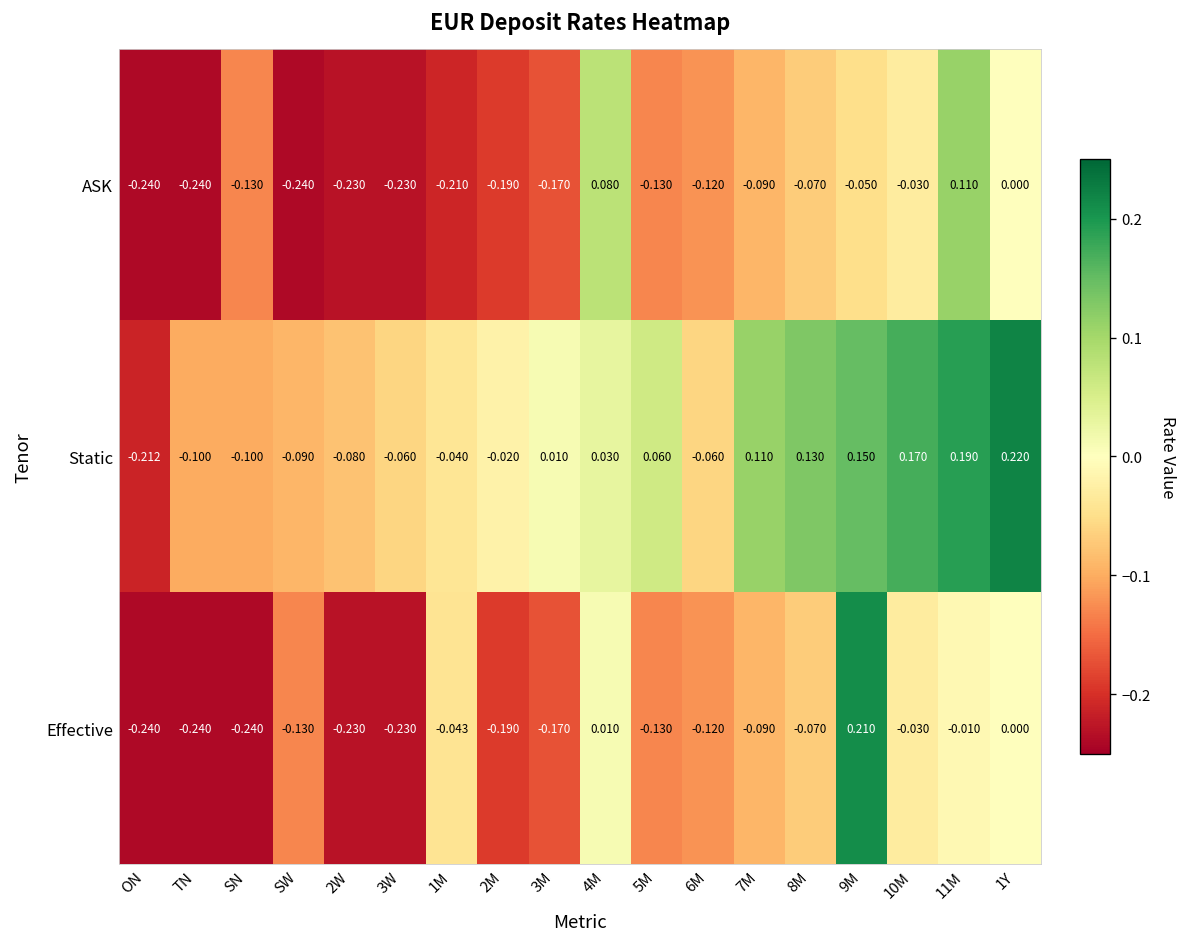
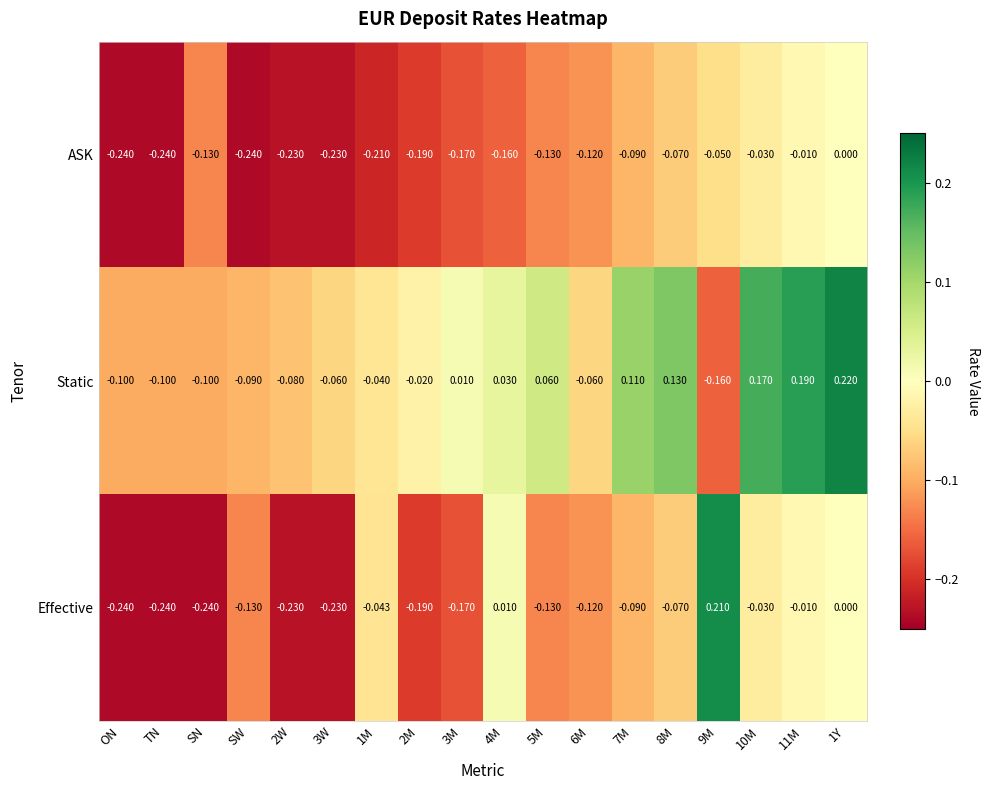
ASK, 4M: 0.080 -> -0.160
ASK, 11M: 0.110 -> -0.010
Static, ON: -0.212 -> -0.100
Static, 9M: 0.150 -> -0.160
